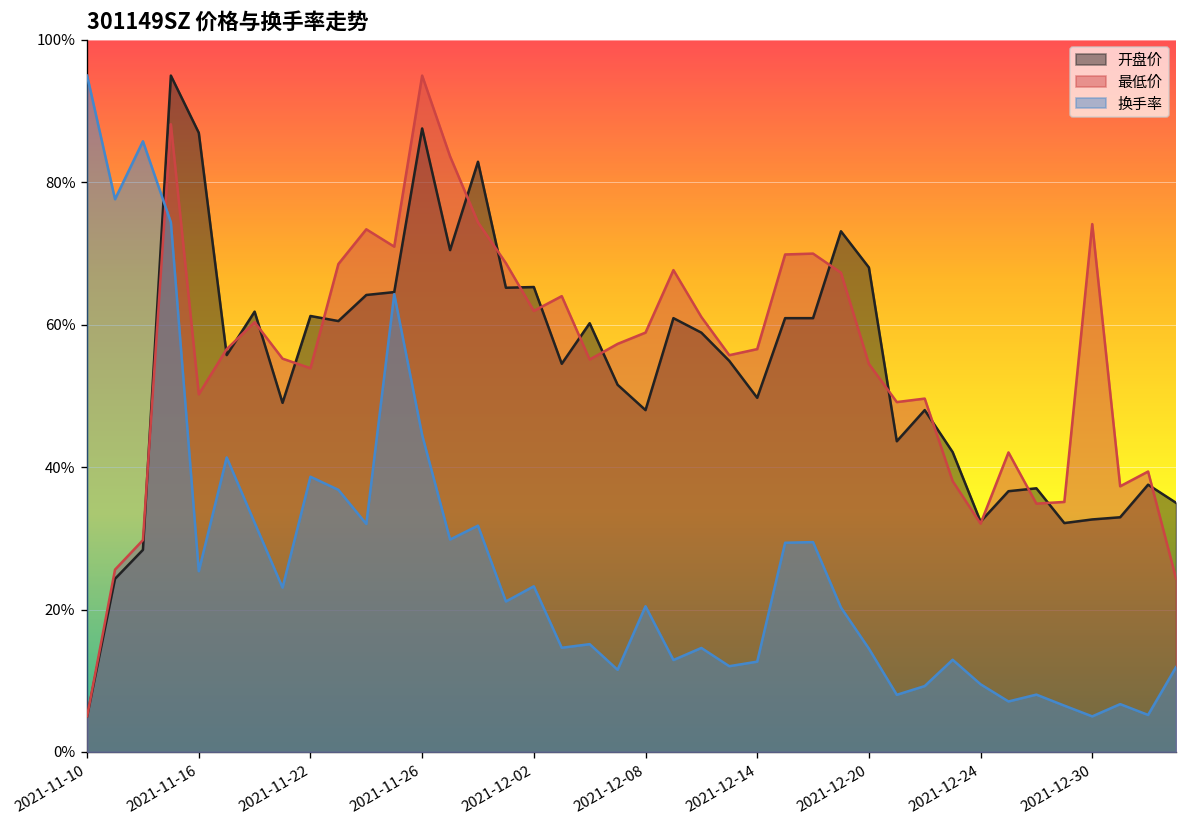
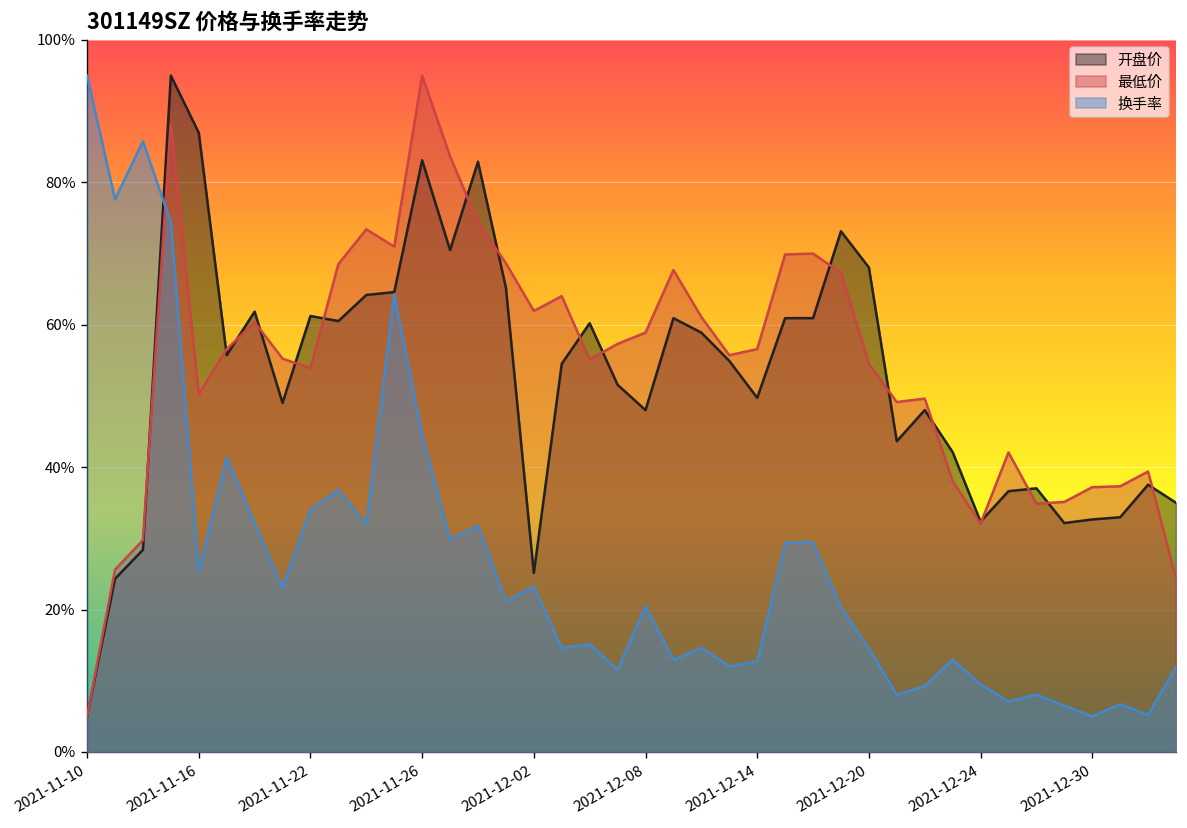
换手率, 2021-11-22: 39% -> 34%
开盘价, 2021-11-26: 88% -> 83%
开盘价, 2021-12-02: 65% -> 25%
最低价, 2021-12-30: 74% -> 37%
